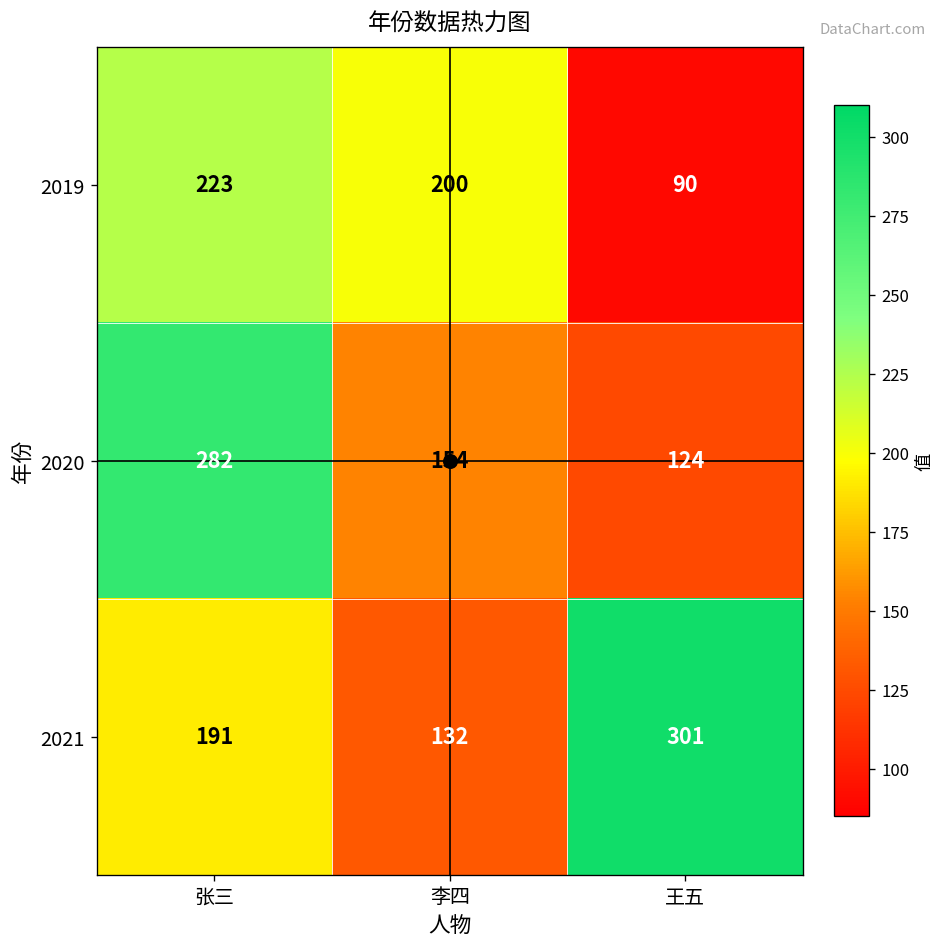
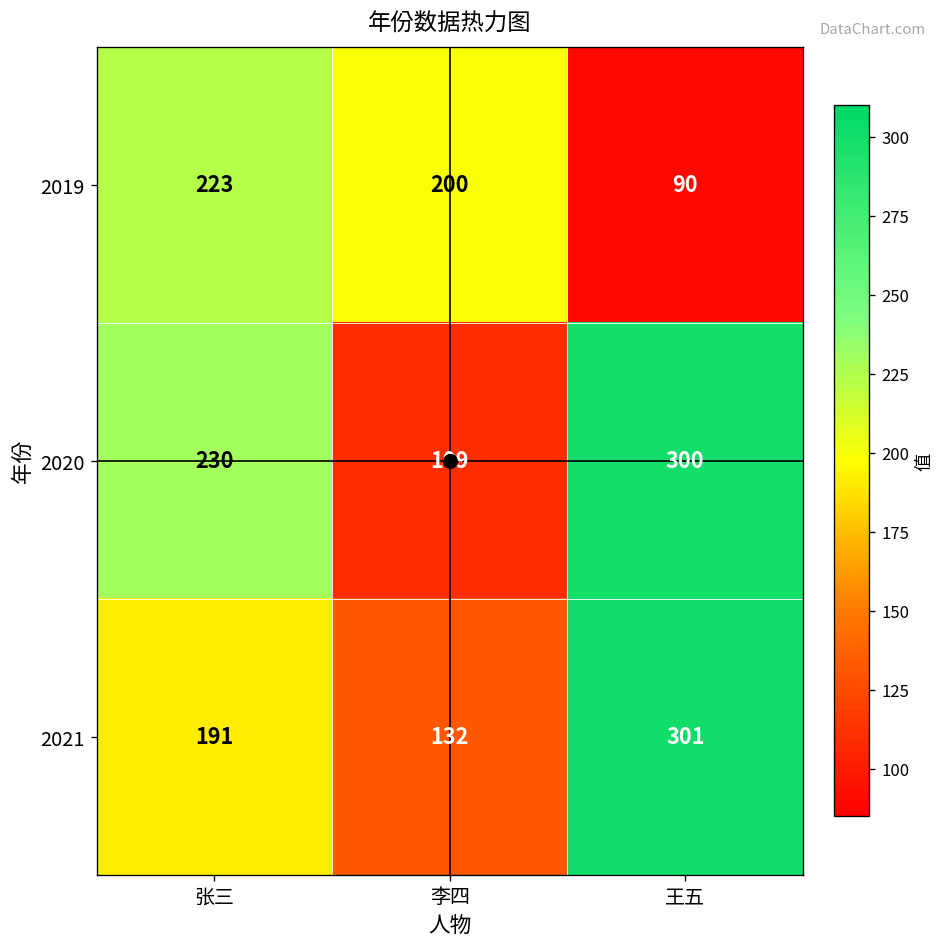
2020, 张三: 282 -> 230
2020, 李四: 154 -> 109
2020, 王五: 124 -> 300
